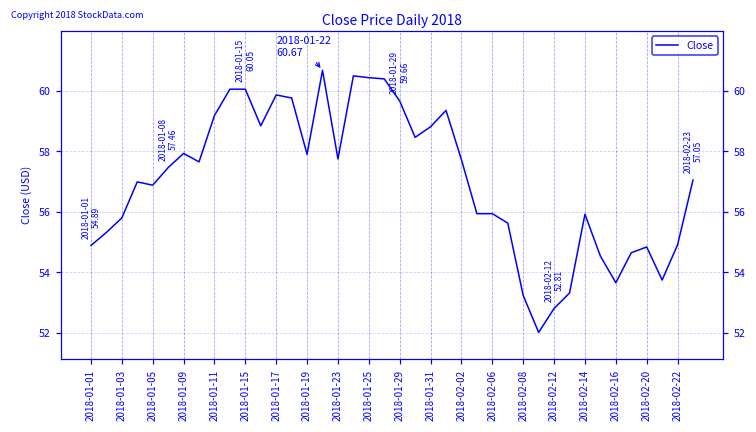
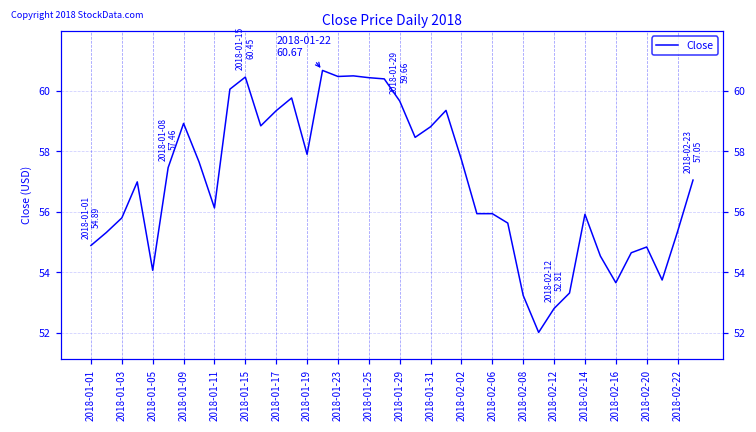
2018-01-05: 56.9 -> 54.1
2018-01-09: 57.9 -> 58.9
2018-01-11: 59.2 -> 56.1
2018-01-15: 60.05 -> 60.45
2018-01-17: 59.9 -> 59.3
2018-01-23: 57.8 -> 60.5
2018-02-22: 54.9 -> 55.4
